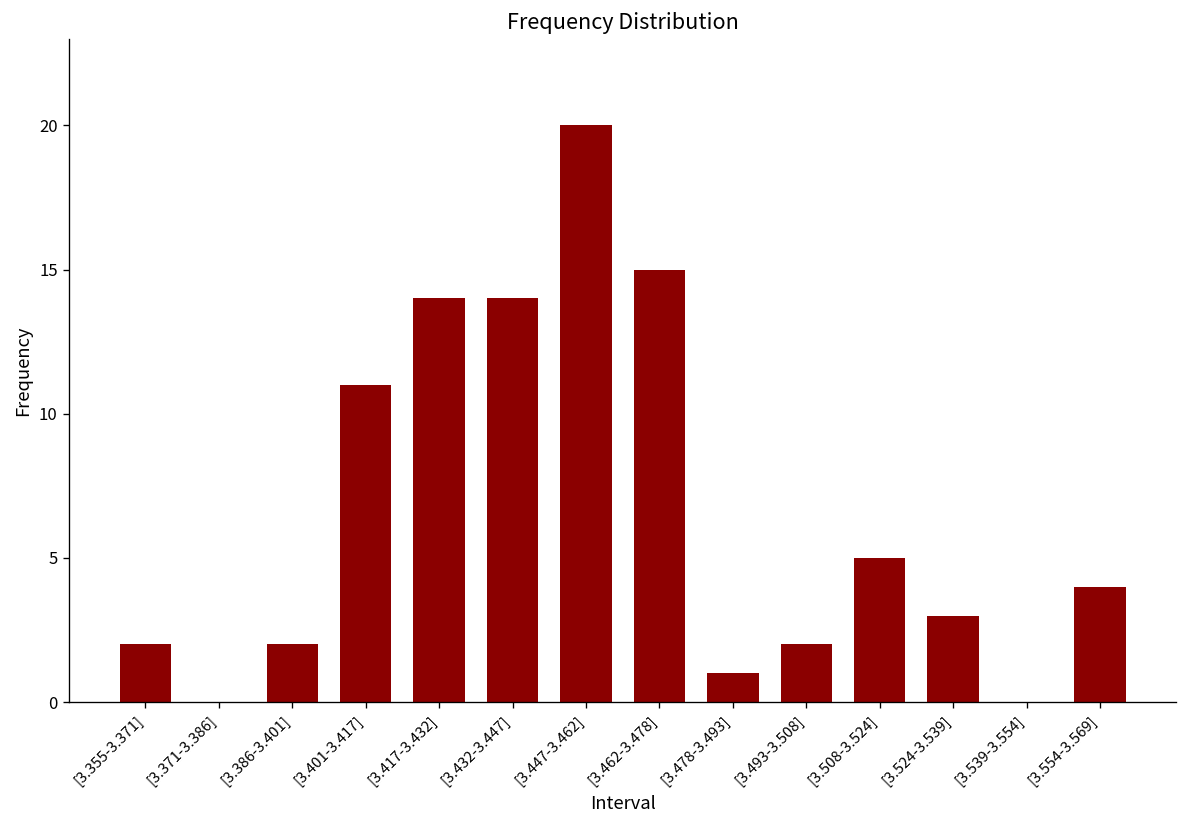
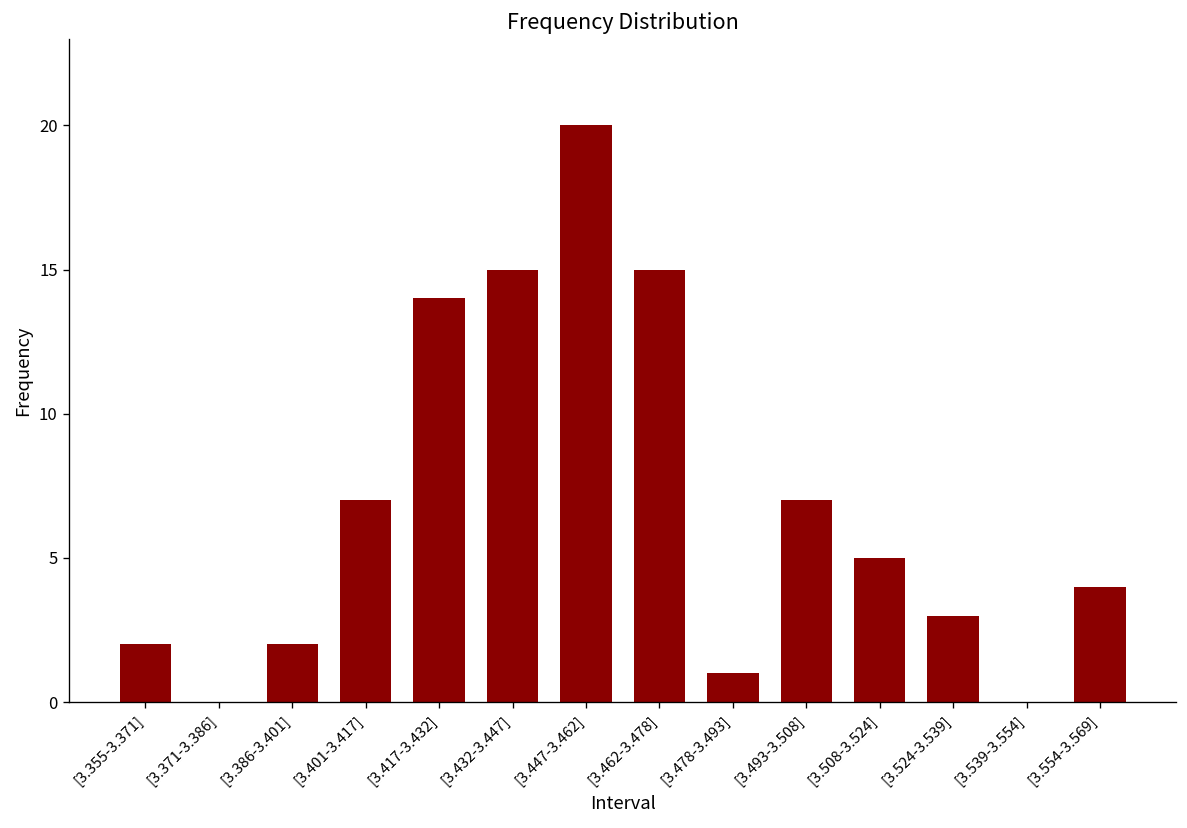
[3.401-3.417]: 11 -> 7
[3.432-3.447]: 14 -> 15
[3.493-3.508]: 2 -> 7
